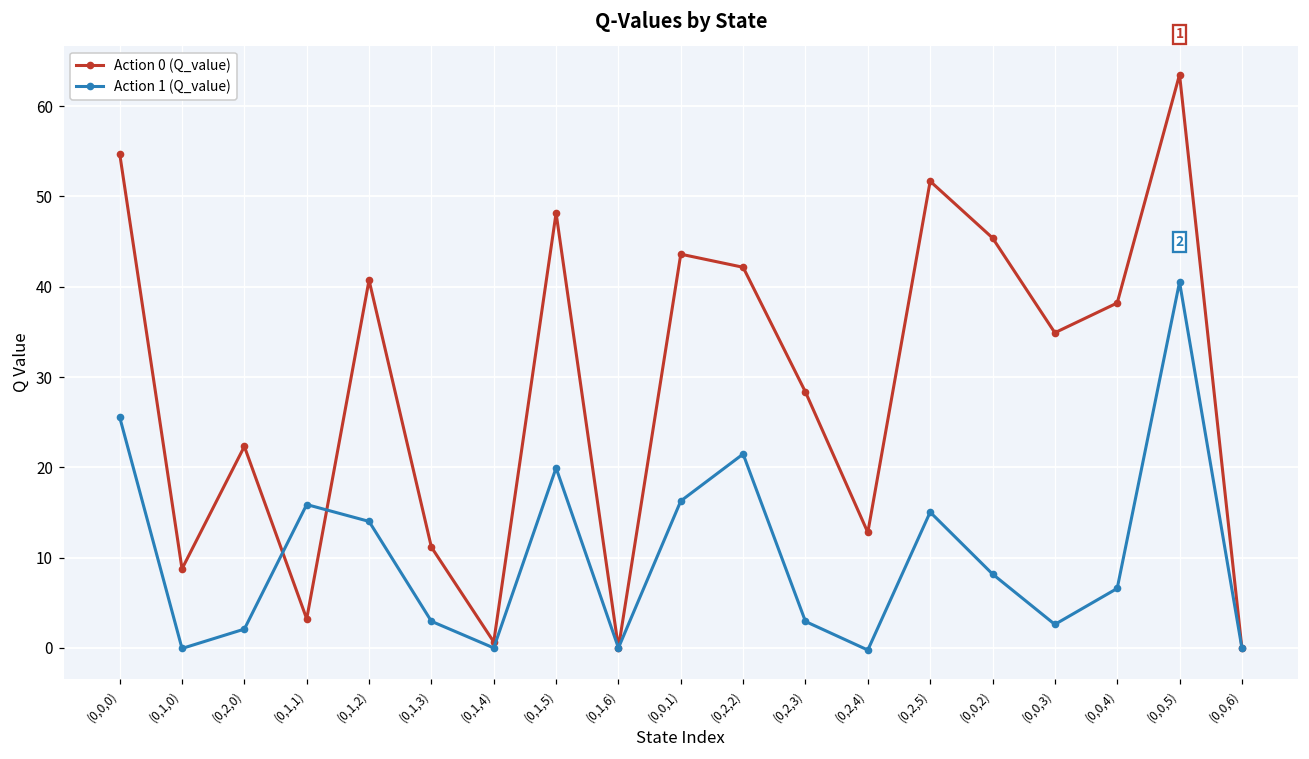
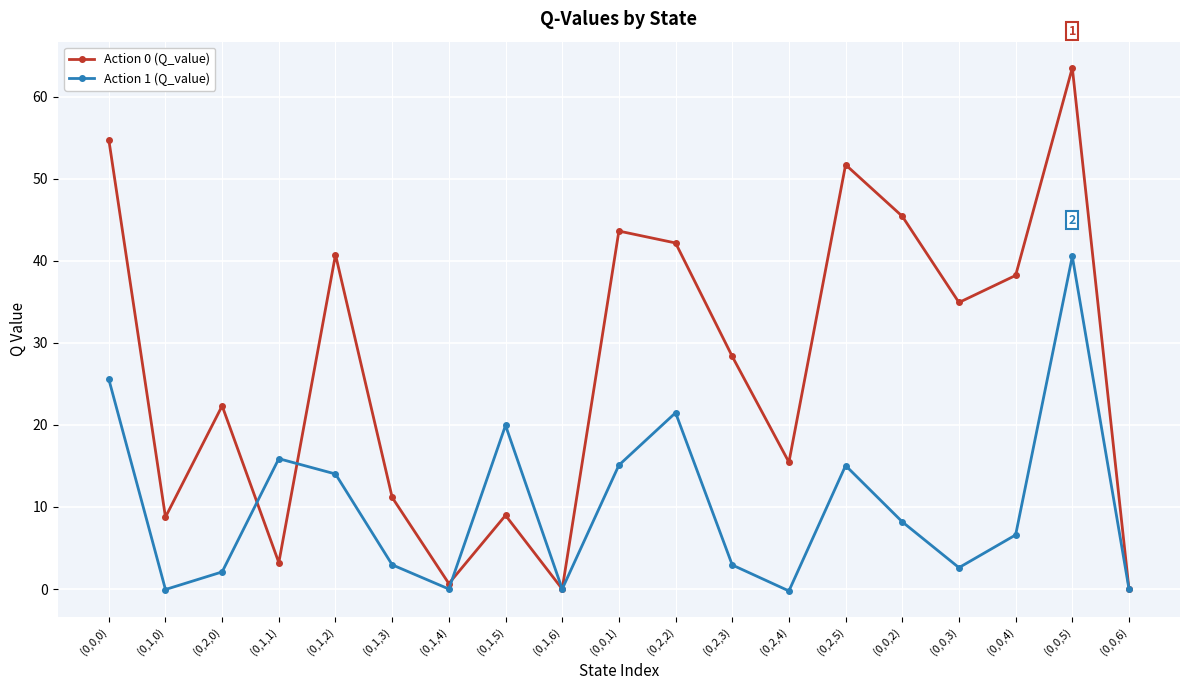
Action 0 (Q_value), (0,1,5): 48 -> 9
Action 1 (Q_value), (0,0,1): 16 -> 15
Action 0 (Q_value), (0,2,4): 13 -> 15
